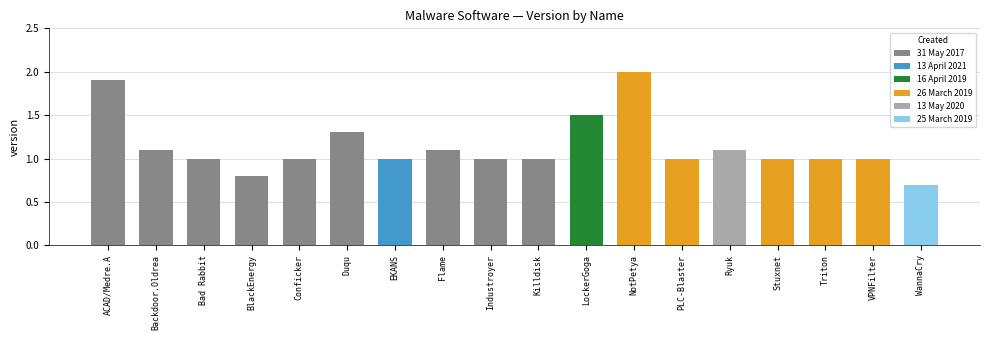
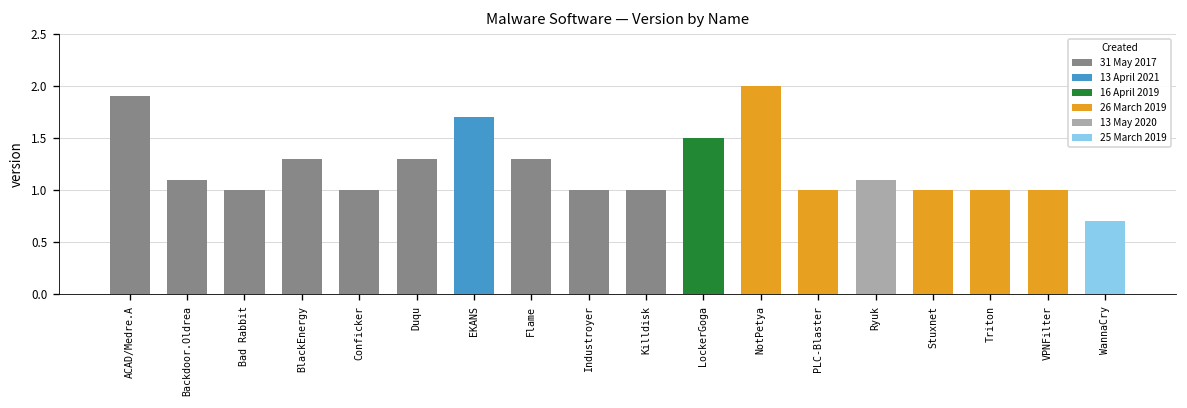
BlackEnergy: 0.8 -> 1.3
EKANS: 1.0 -> 1.7
Flame: 1.1 -> 1.3
